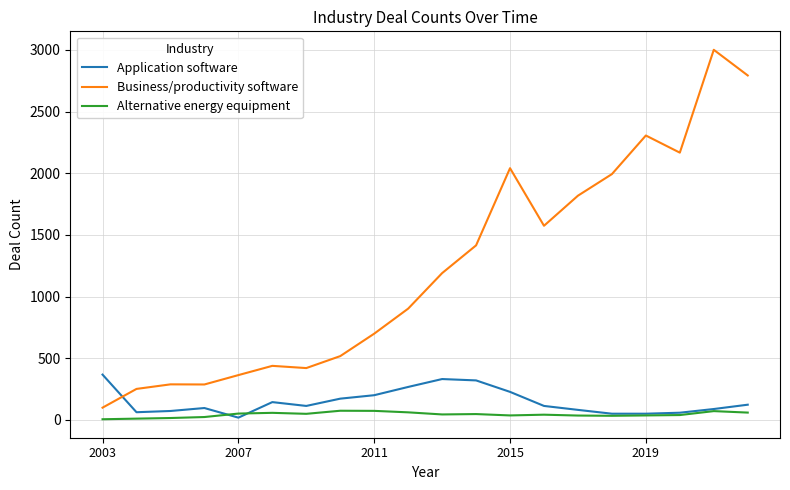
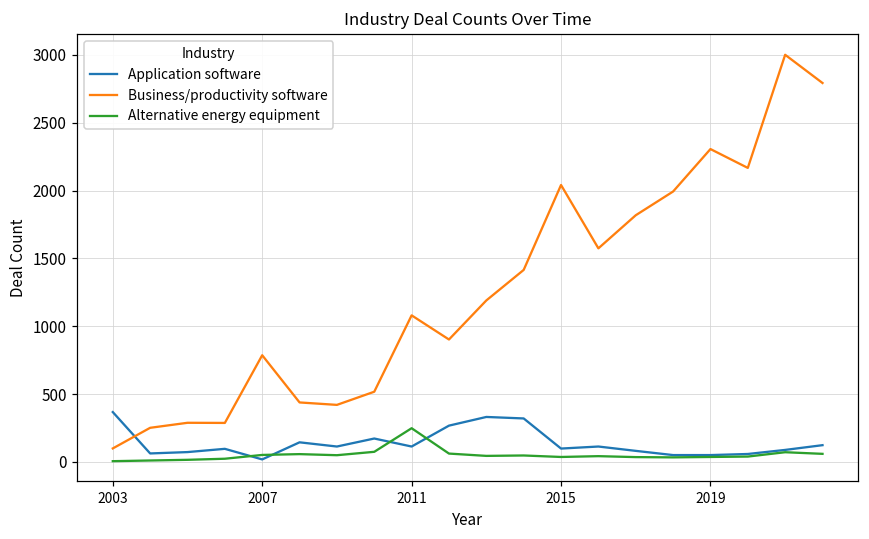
Business/productivity software, 2007: 360 -> 790
Application software, 2011: 200 -> 110
Business/productivity software, 2011: 700 -> 1080
Alternative energy equipment, 2011: 70 -> 250
Application software, 2015: 230 -> 100
